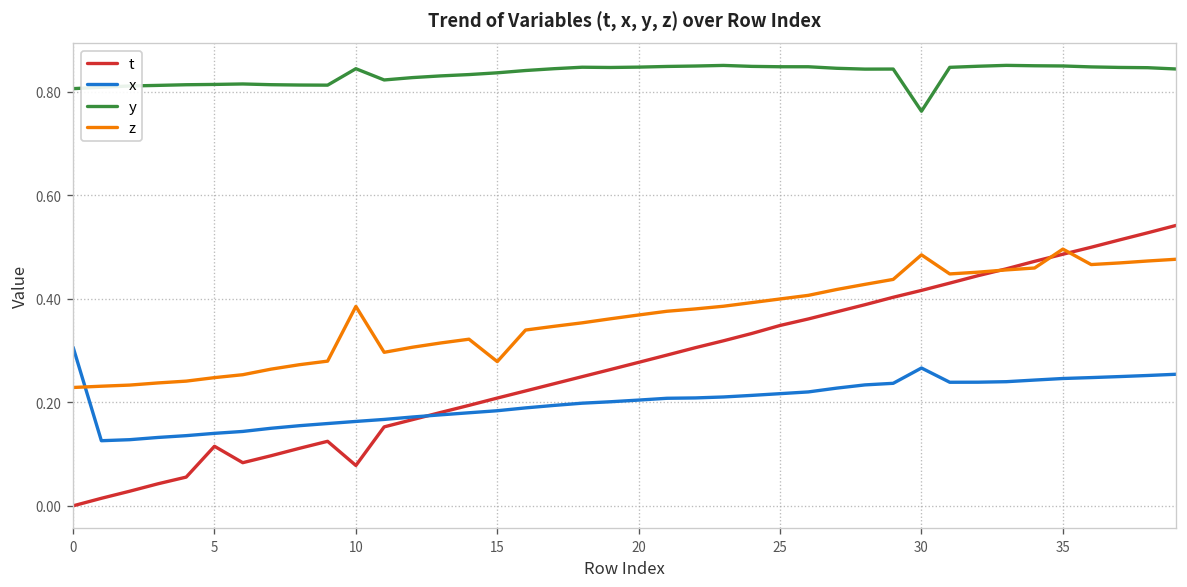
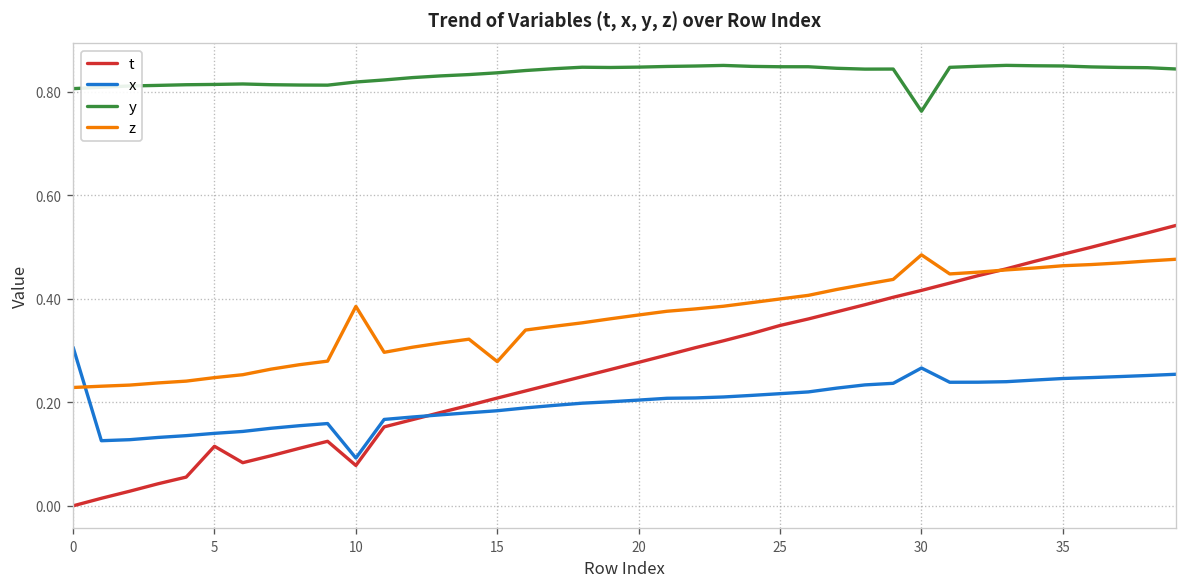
x, 10: 0.16 -> 0.09
y, 10: 0.84 -> 0.82
z, 35: 0.50 -> 0.46
